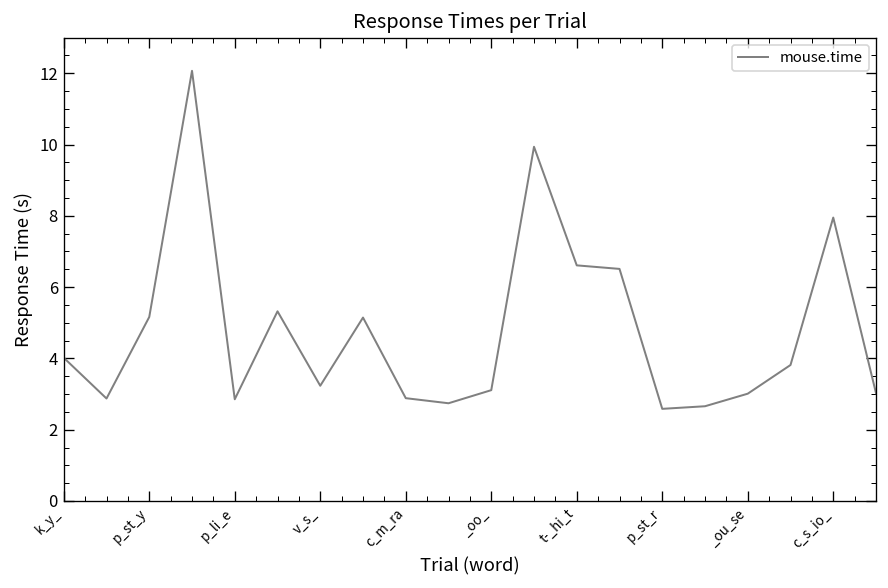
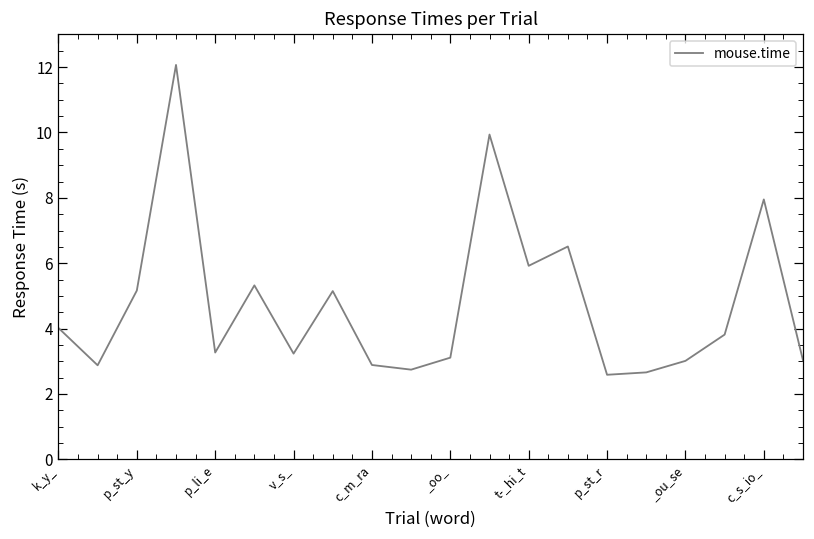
p_li_e: 2.9 -> 3.3
t-_hi_t: 6.6 -> 5.9
